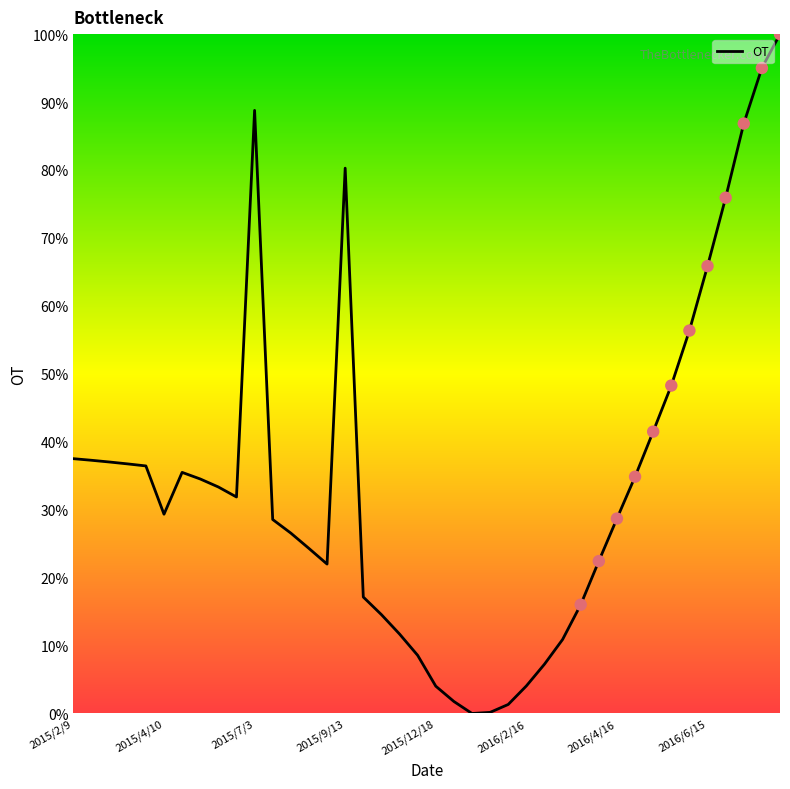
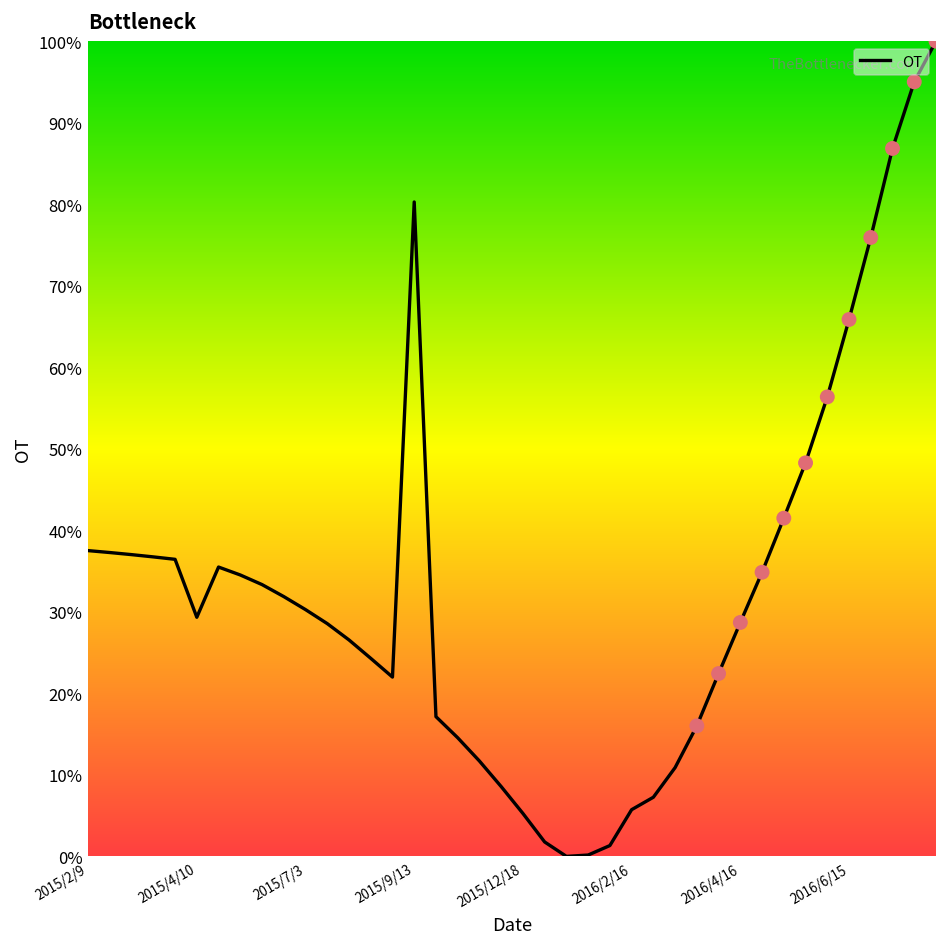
OT, 2015/7/3: 89% -> 30%
OT, 2015/12/18: 4% -> 5%
OT, 2016/2/16: 4% -> 6%
